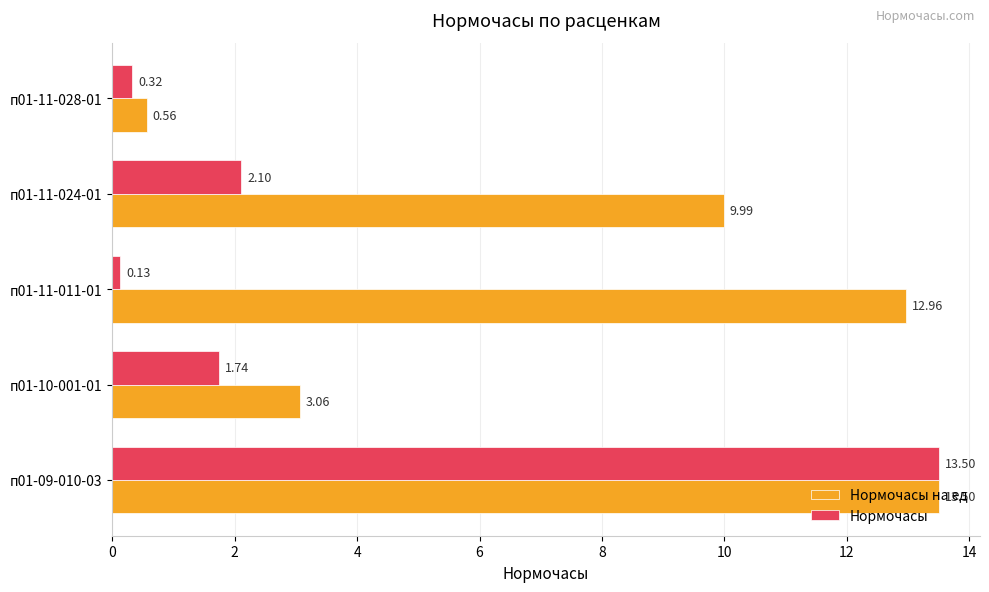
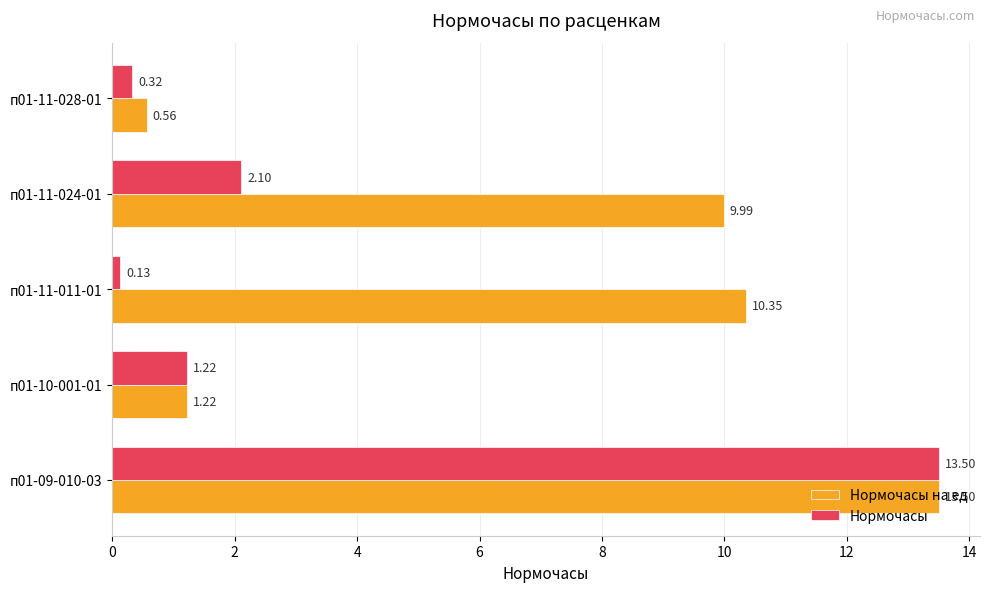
Нормочасы на ед, п01-11-011-01: 12.96 -> 10.35
Нормочасы, п01-10-001-01: 1.74 -> 1.22
Нормочасы на ед, п01-10-001-01: 3.06 -> 1.22
